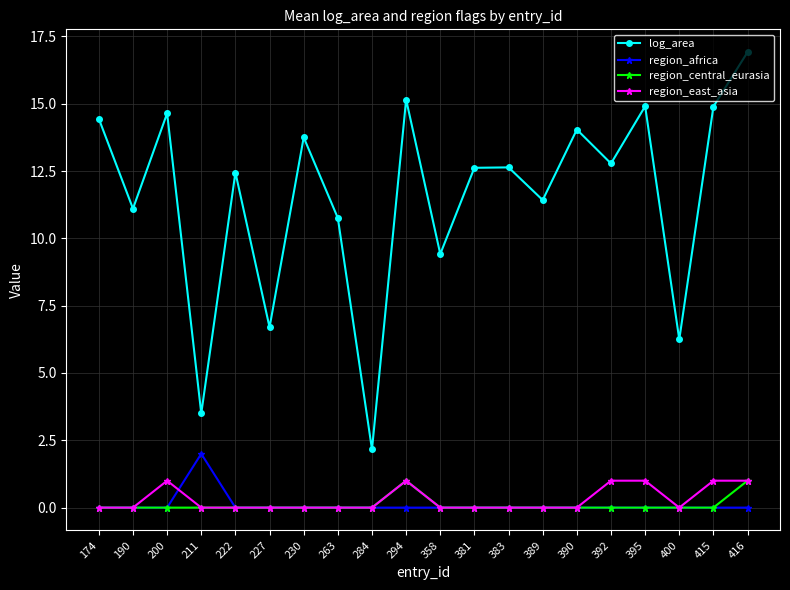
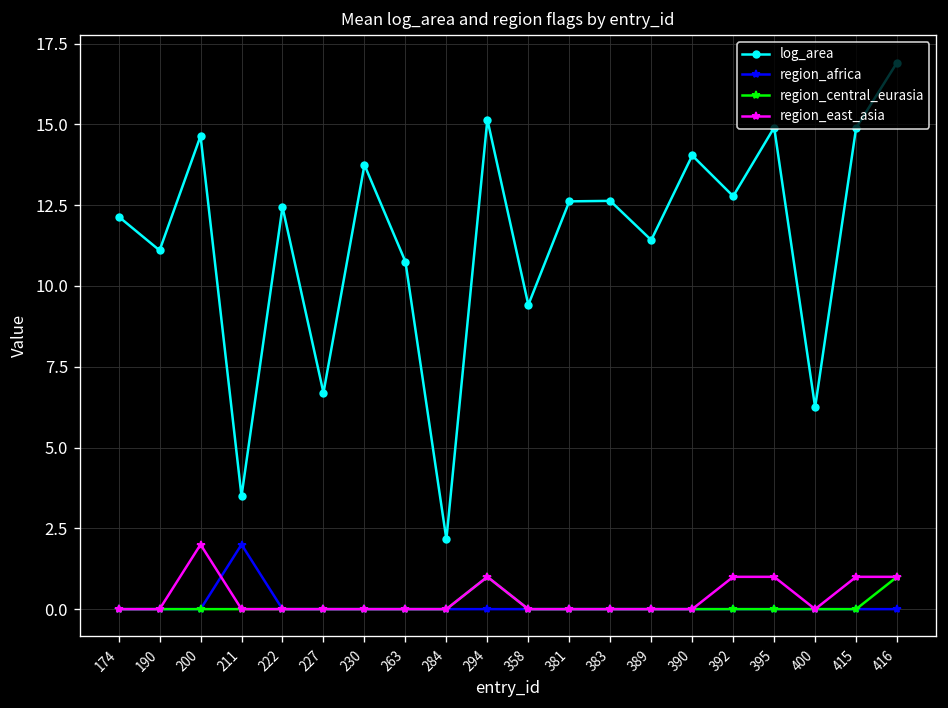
log_area, 174: 14.4 -> 12.1
region_east_asia, 200: 1 -> 2
